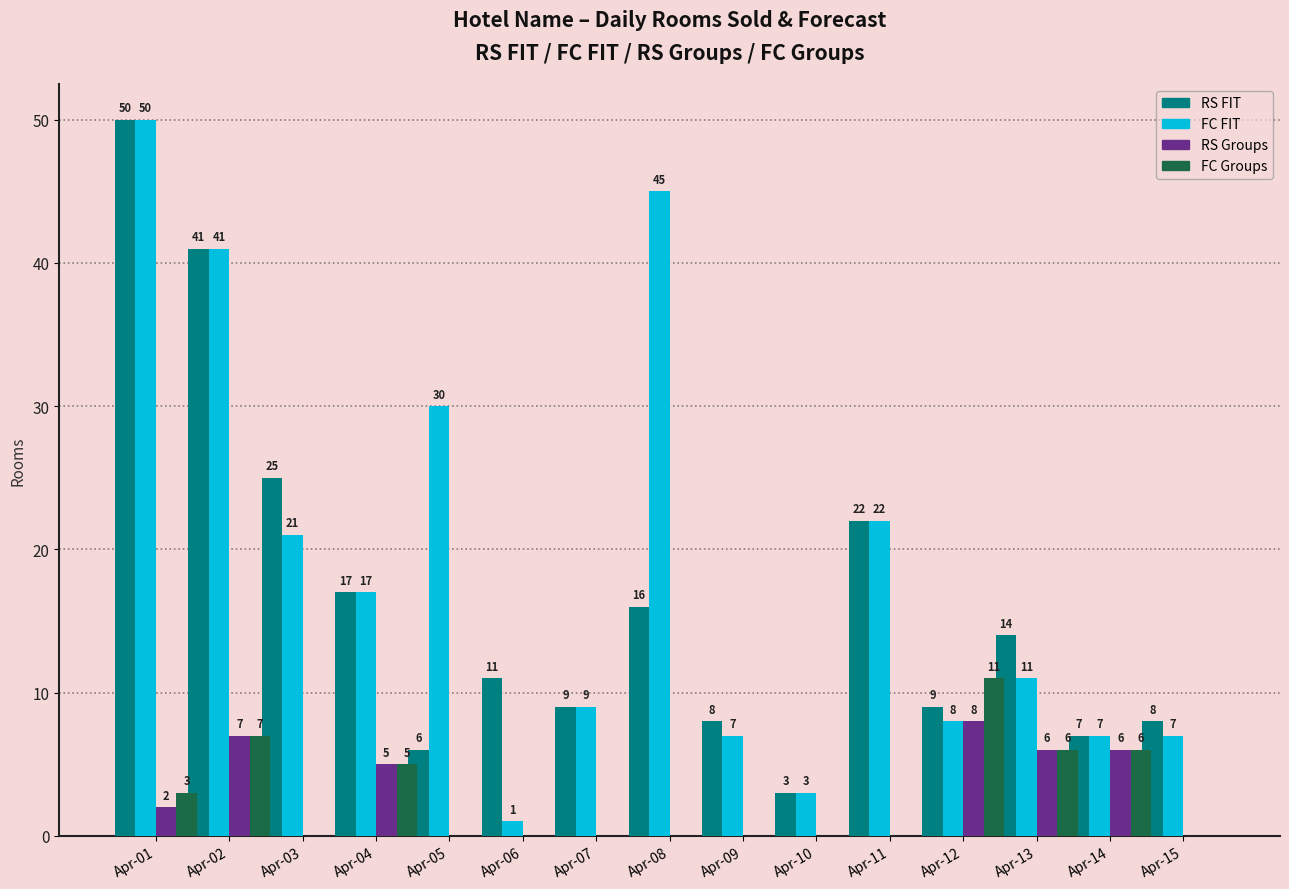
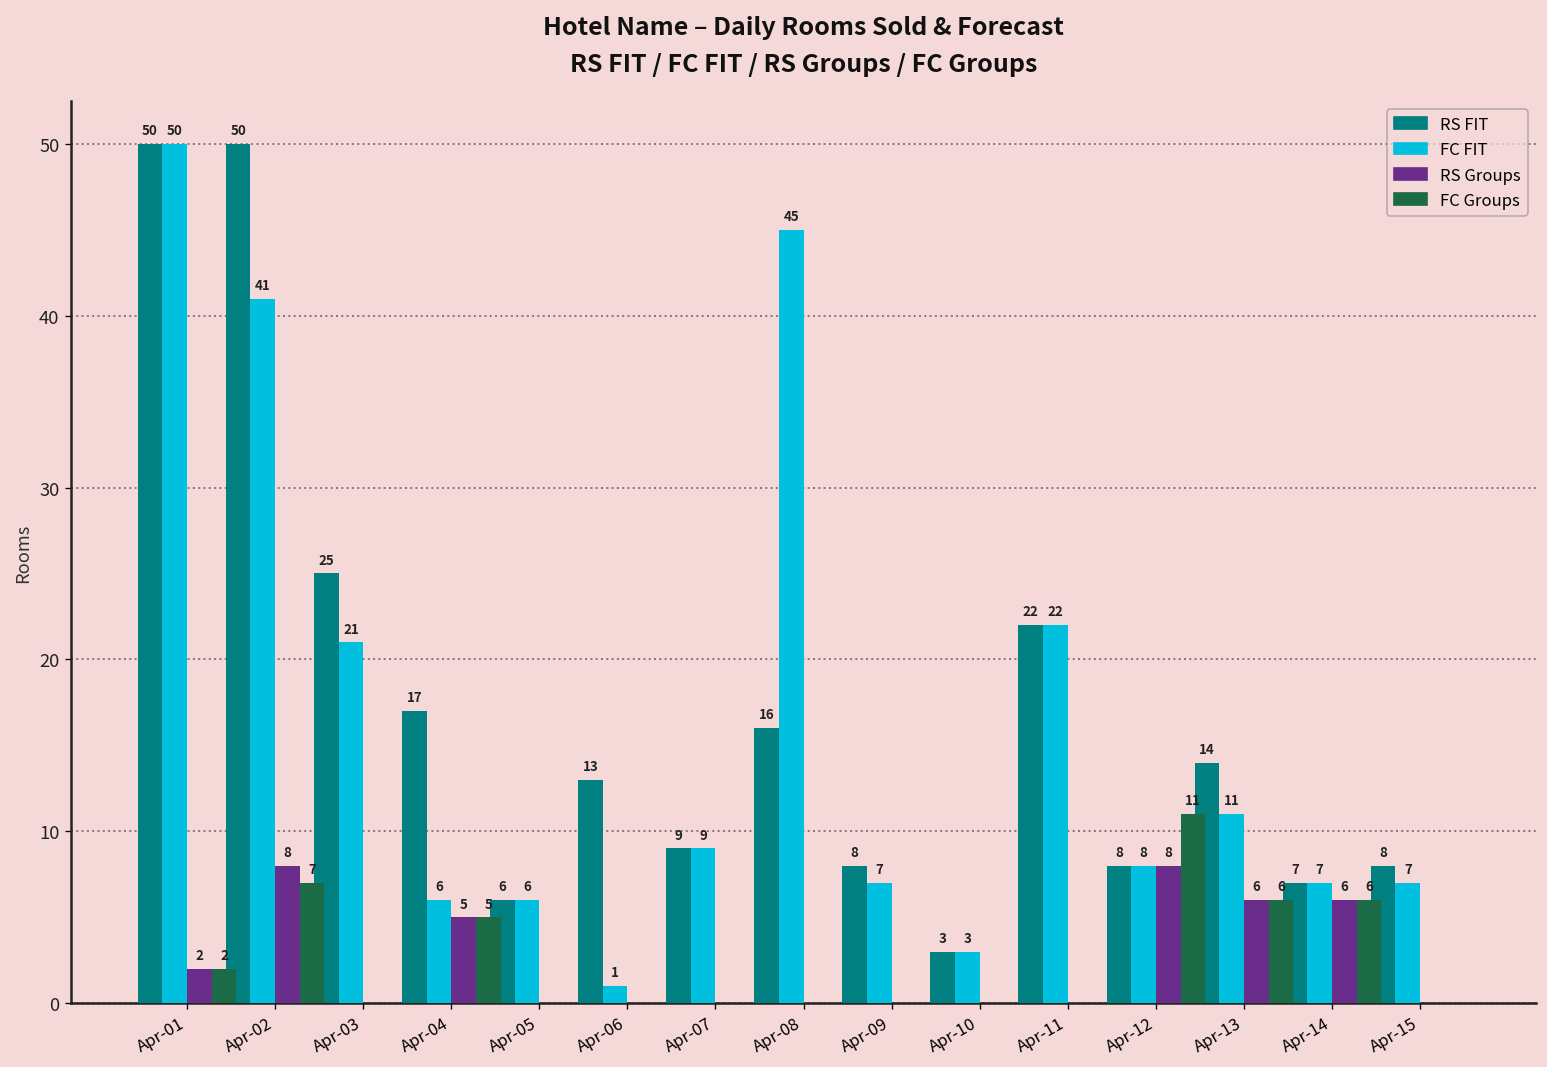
FC Groups, Apr-01: 3 -> 2
RS FIT, Apr-02: 41 -> 50
RS Groups, Apr-02: 7 -> 8
FC FIT, Apr-04: 17 -> 6
FC FIT, Apr-05: 30 -> 6
RS FIT, Apr-06: 11 -> 13
RS FIT, Apr-12: 9 -> 8
